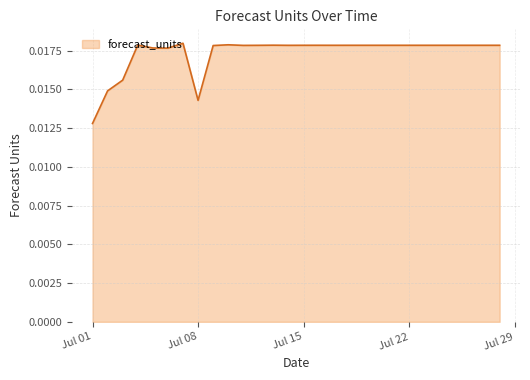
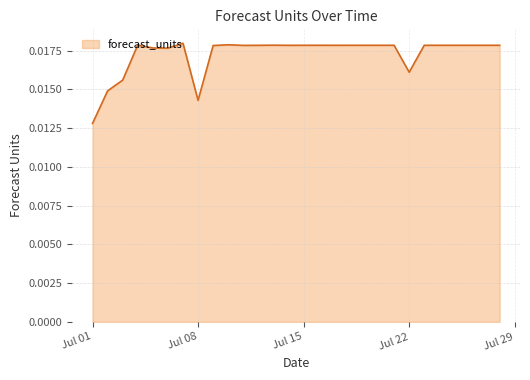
Jul 22: 0.0178 -> 0.0161
